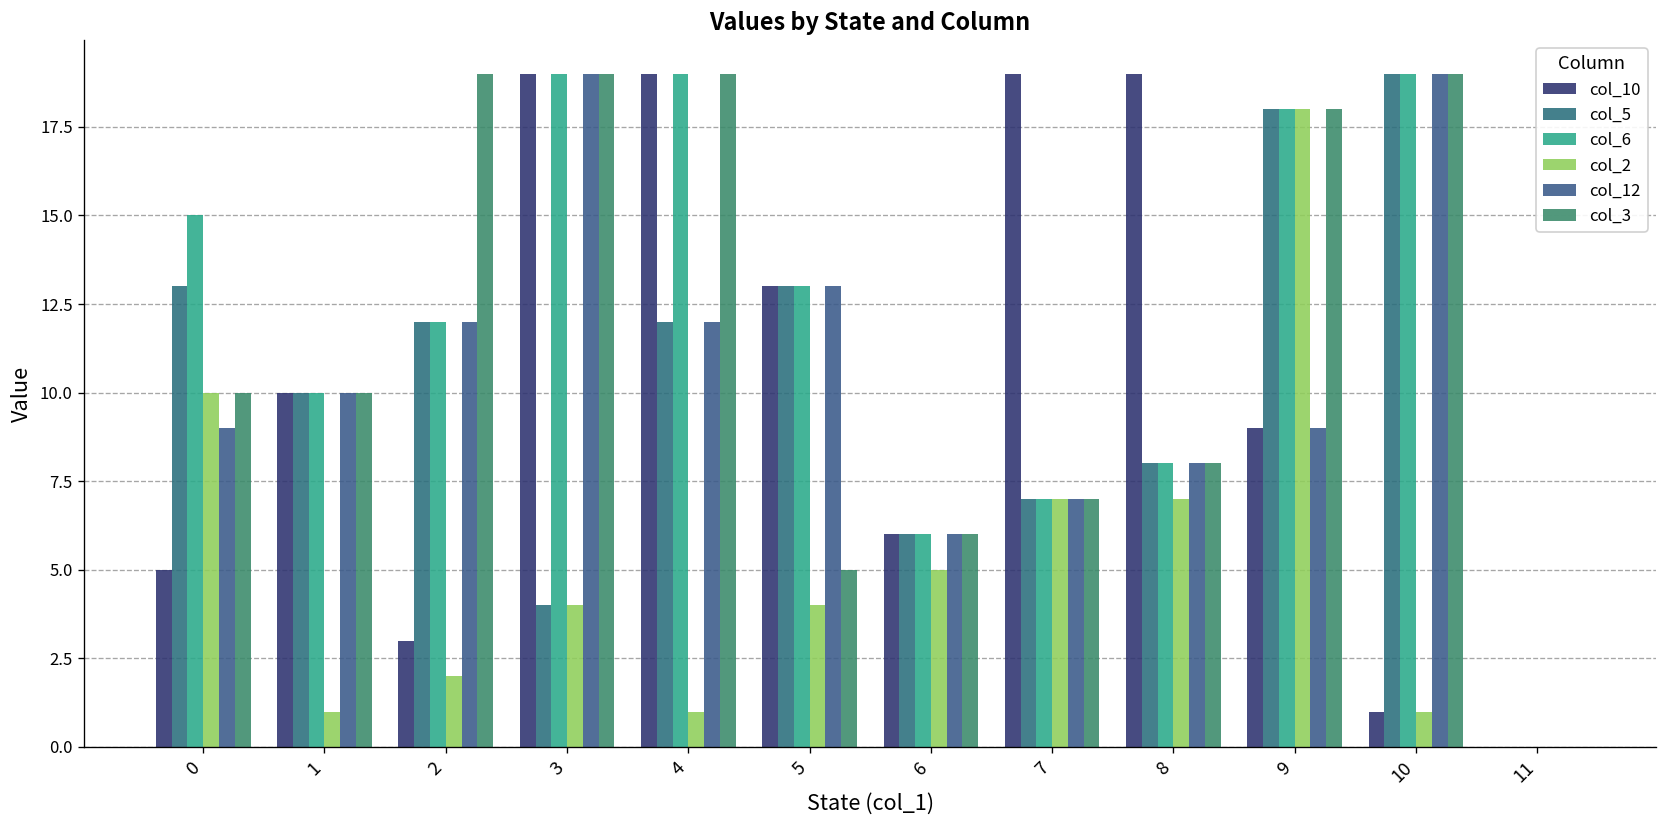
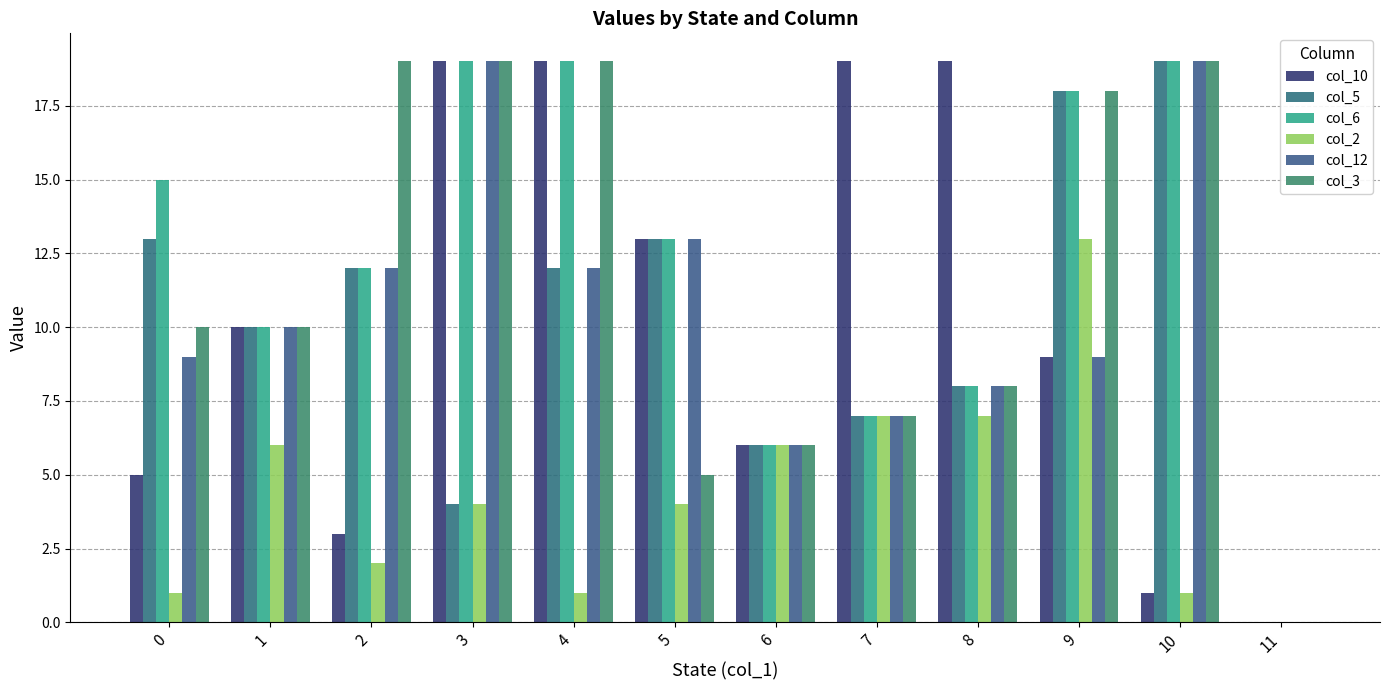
col_2, 0: 10 -> 1
col_2, 1: 1 -> 6
col_2, 6: 5 -> 6
col_2, 9: 18 -> 13
